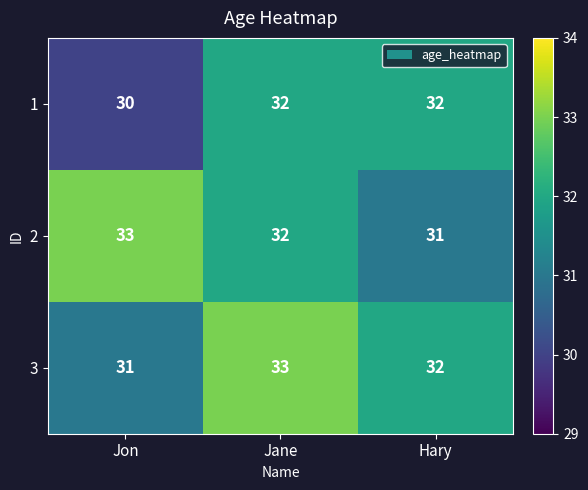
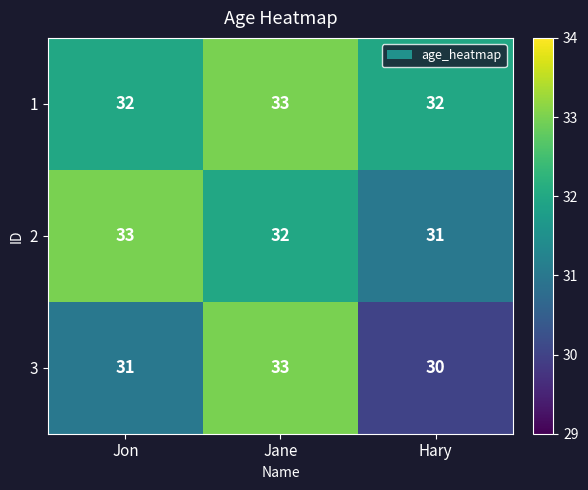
1, Jon: 30 -> 32
1, Jane: 32 -> 33
3, Hary: 32 -> 30
